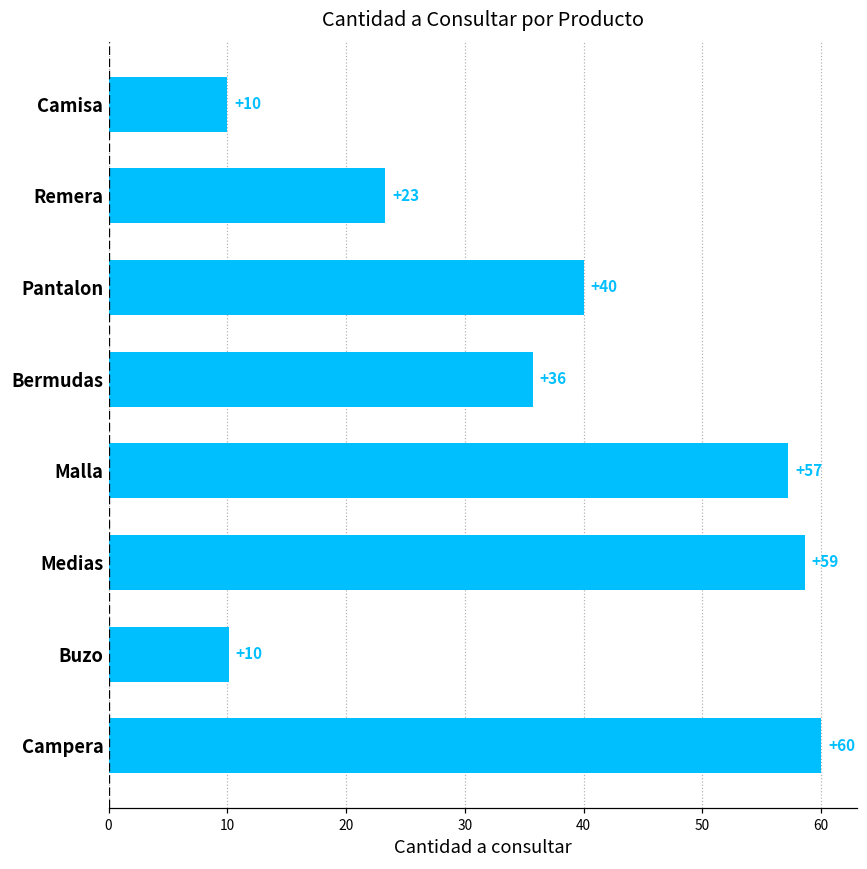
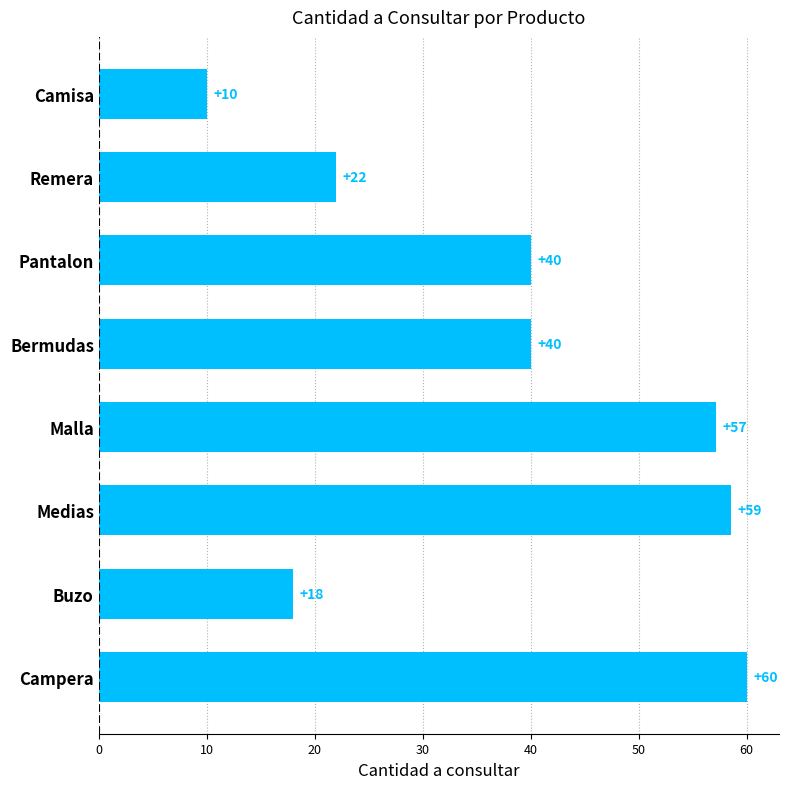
Remera: +23 -> +22
Bermudas: +36 -> +40
Buzo: +10 -> +18
